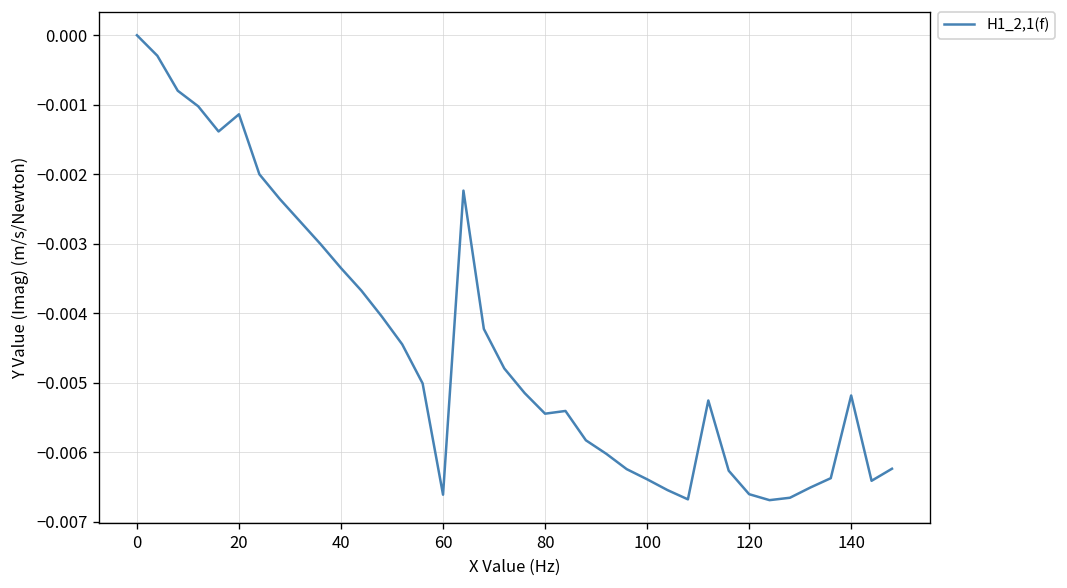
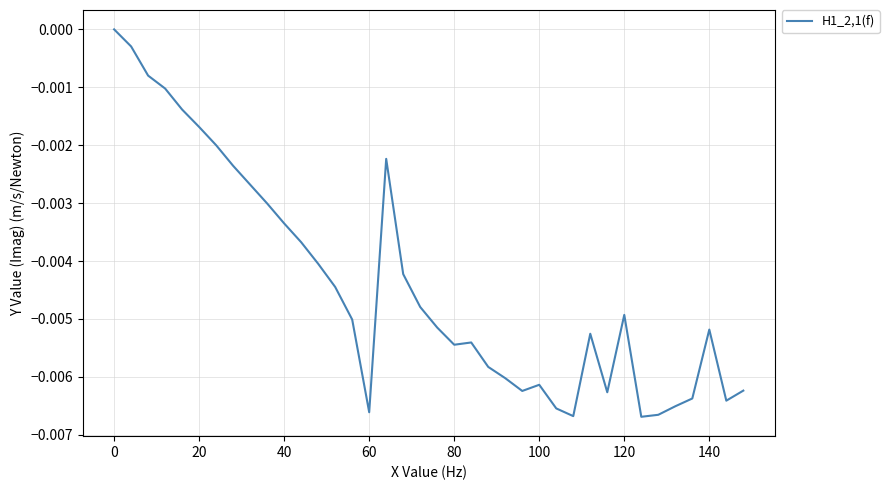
20: -0.0011 -> -0.0017
100: -0.0064 -> -0.0061
120: -0.0066 -> -0.0049
